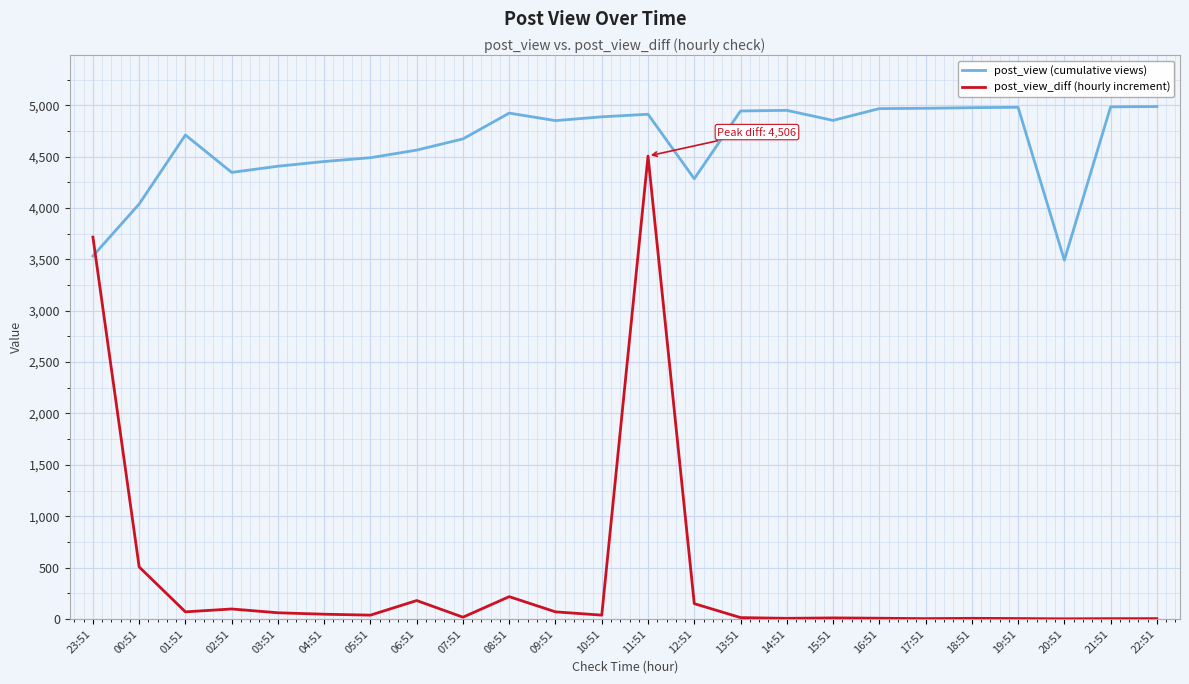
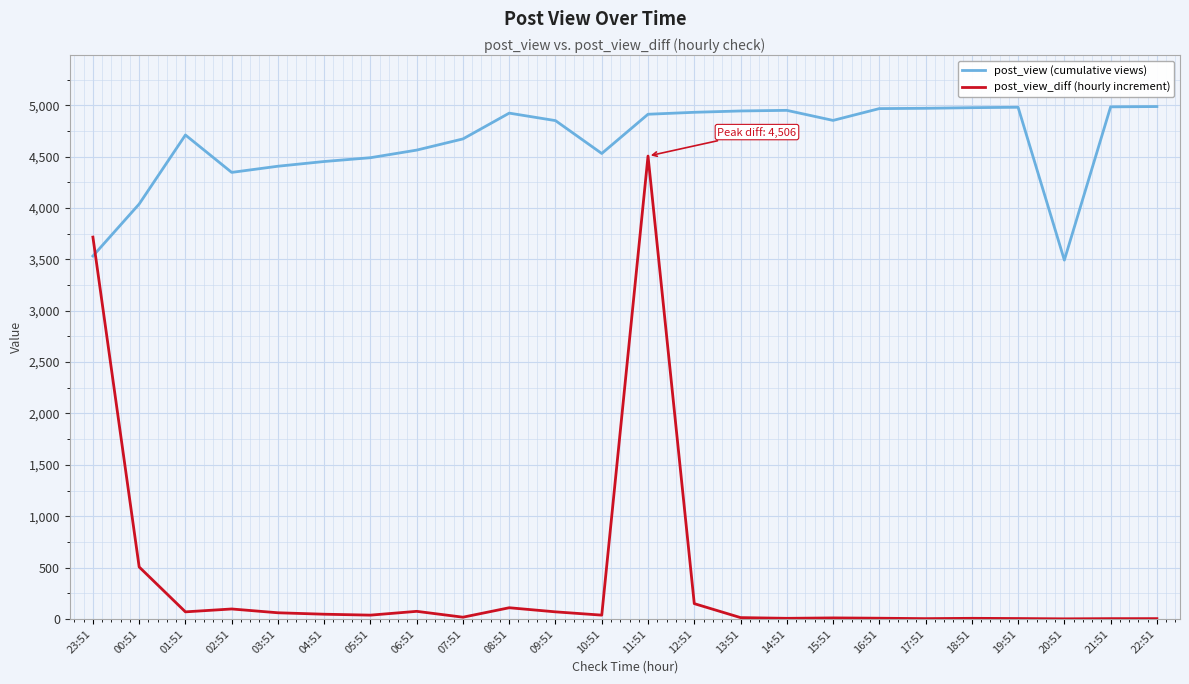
post_view_diff (hourly increment), 06:51: 180 -> 70
post_view_diff (hourly increment), 08:51: 220 -> 110
post_view (cumulative views), 10:51: 4,890 -> 4,530
post_view (cumulative views), 12:51: 4,290 -> 4,930
